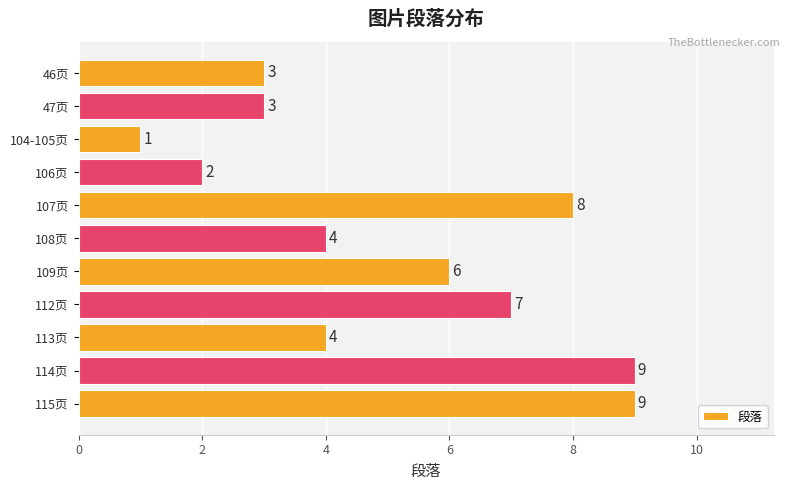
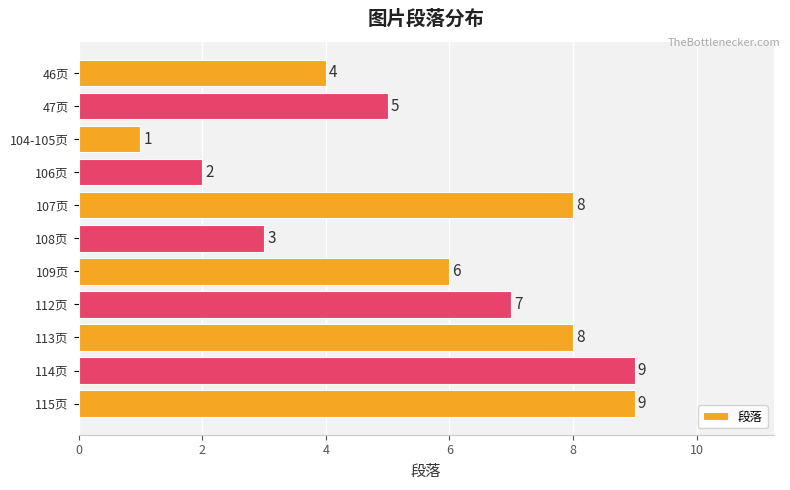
46页: 3 -> 4
47页: 3 -> 5
108页: 4 -> 3
113页: 4 -> 8
